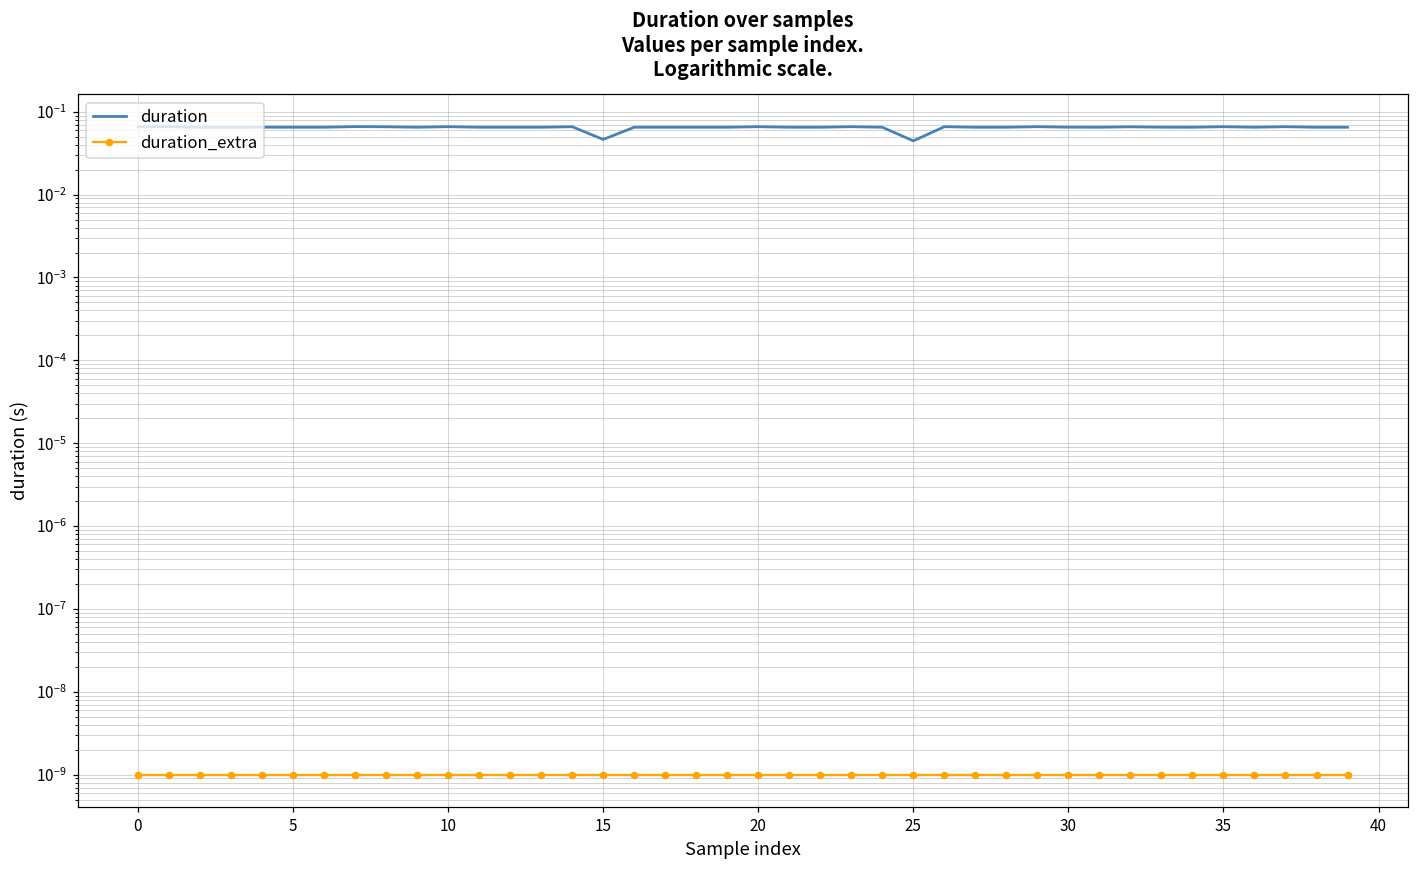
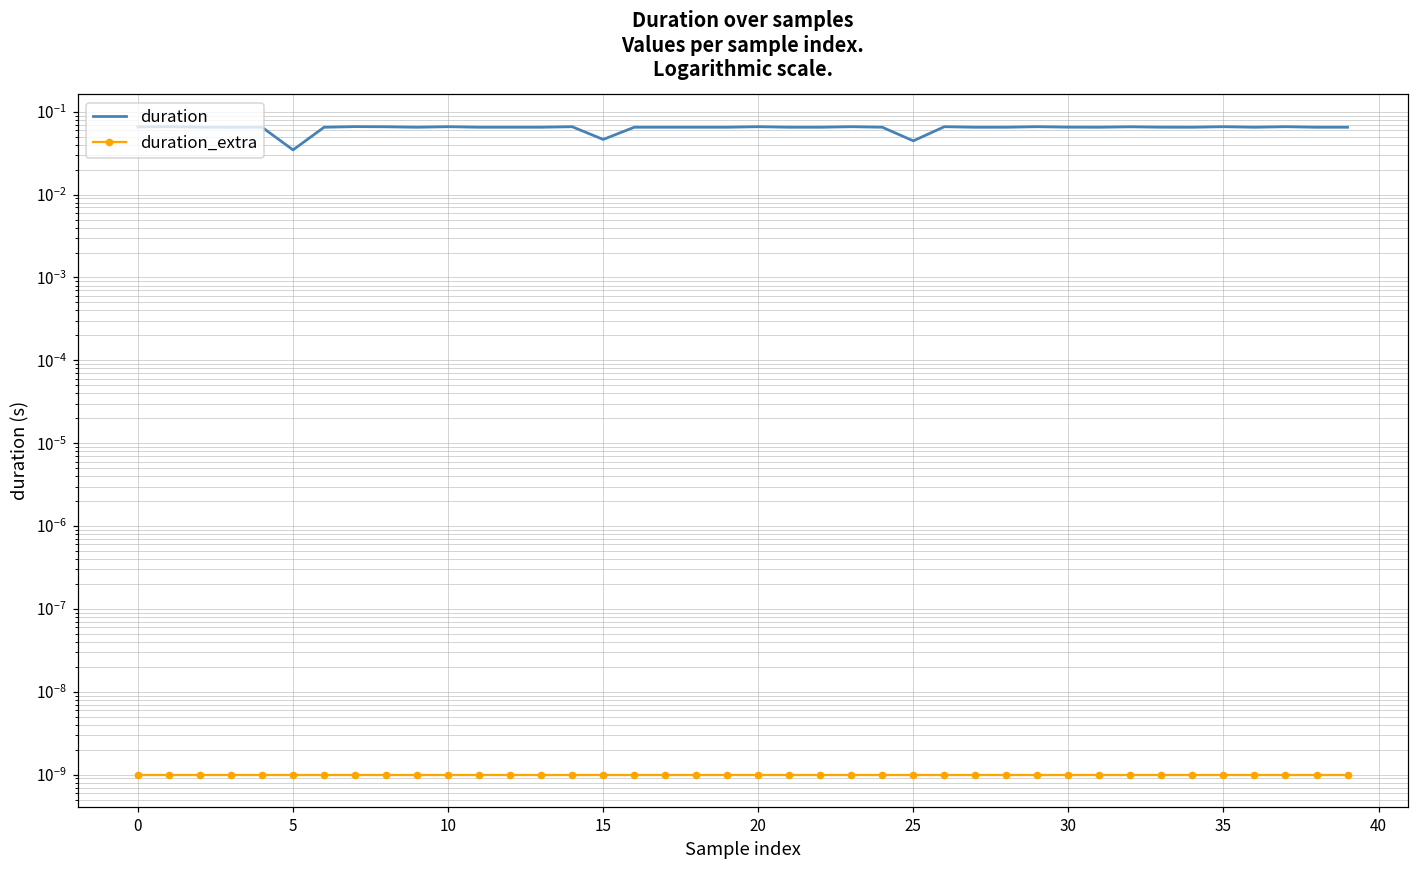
duration, 5: 0.06 -> 0.03
